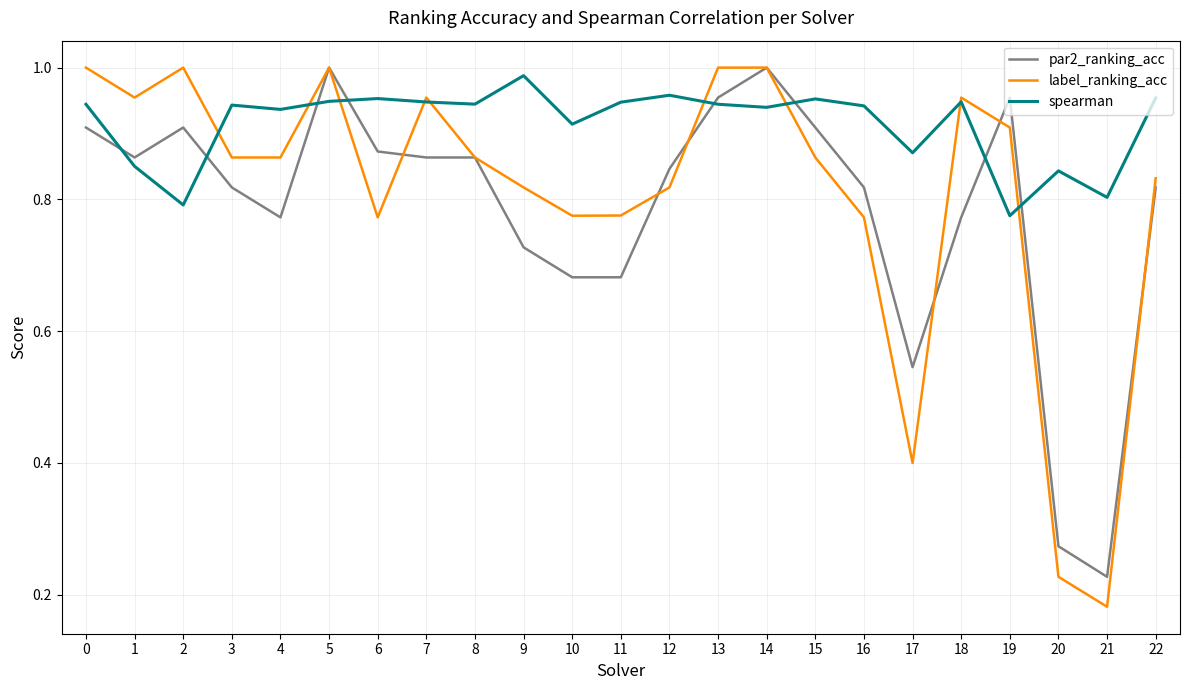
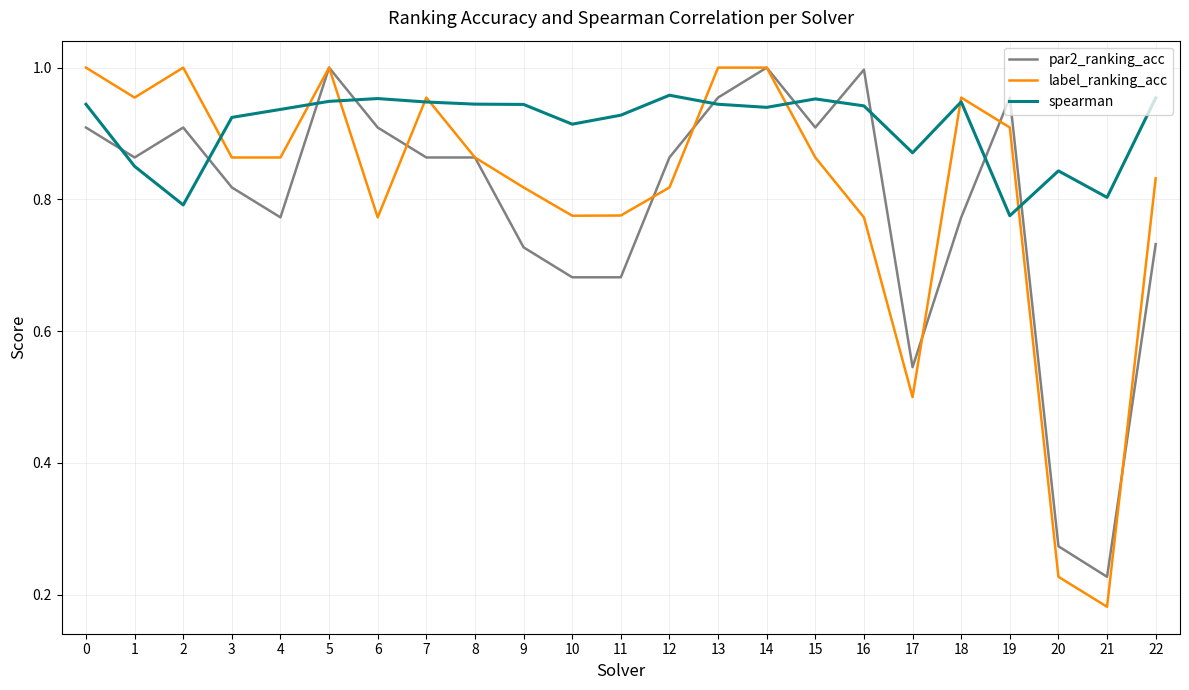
spearman, 3: 0.94 -> 0.92
par2_ranking_acc, 6: 0.87 -> 0.91
spearman, 9: 0.99 -> 0.94
spearman, 11: 0.95 -> 0.93
par2_ranking_acc, 12: 0.85 -> 0.86
par2_ranking_acc, 16: 0.82 -> 1.00
label_ranking_acc, 17: 0.4 -> 0.5
par2_ranking_acc, 22: 0.82 -> 0.73
